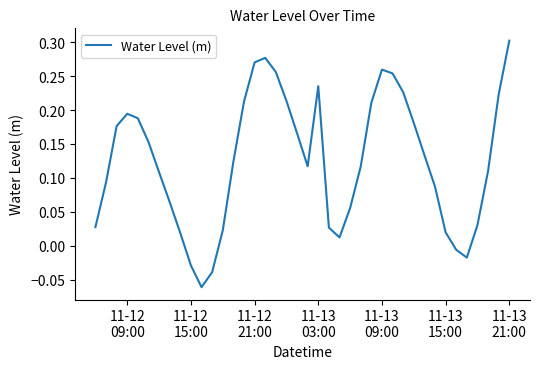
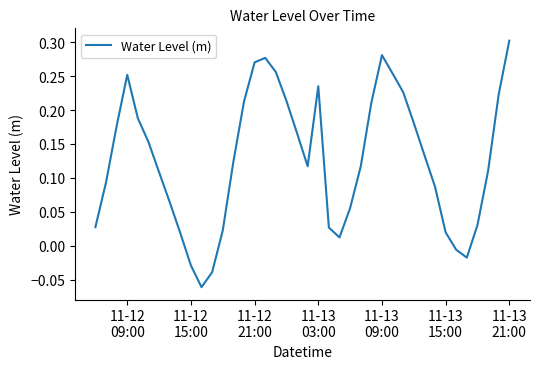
11-12 09:00: 0.19 -> 0.25
11-13 09:00: 0.26 -> 0.28
